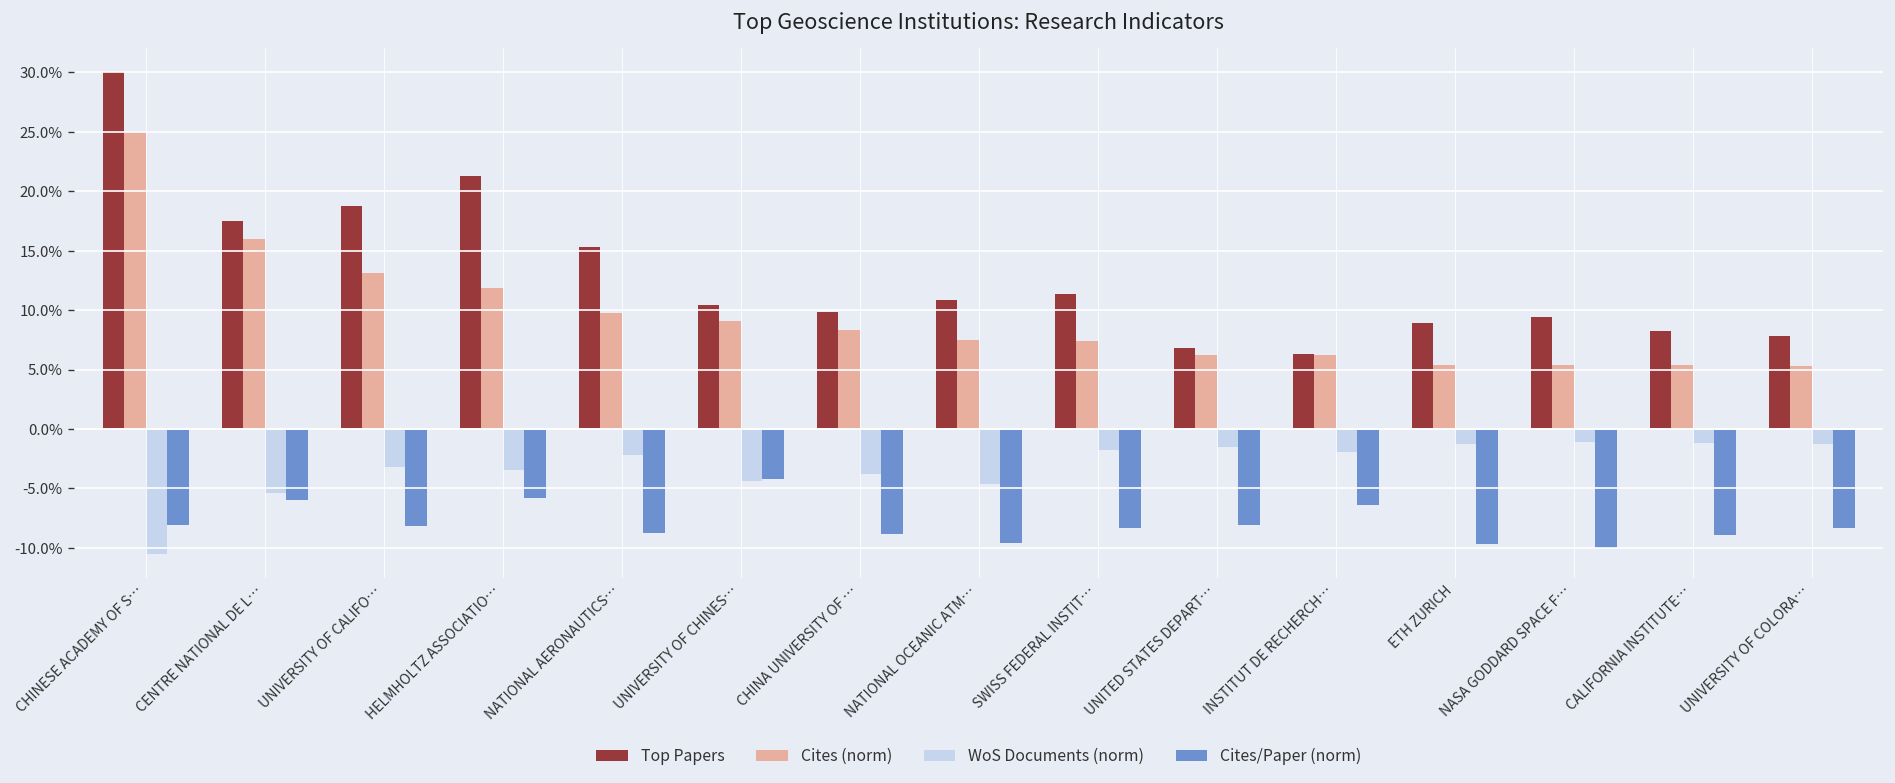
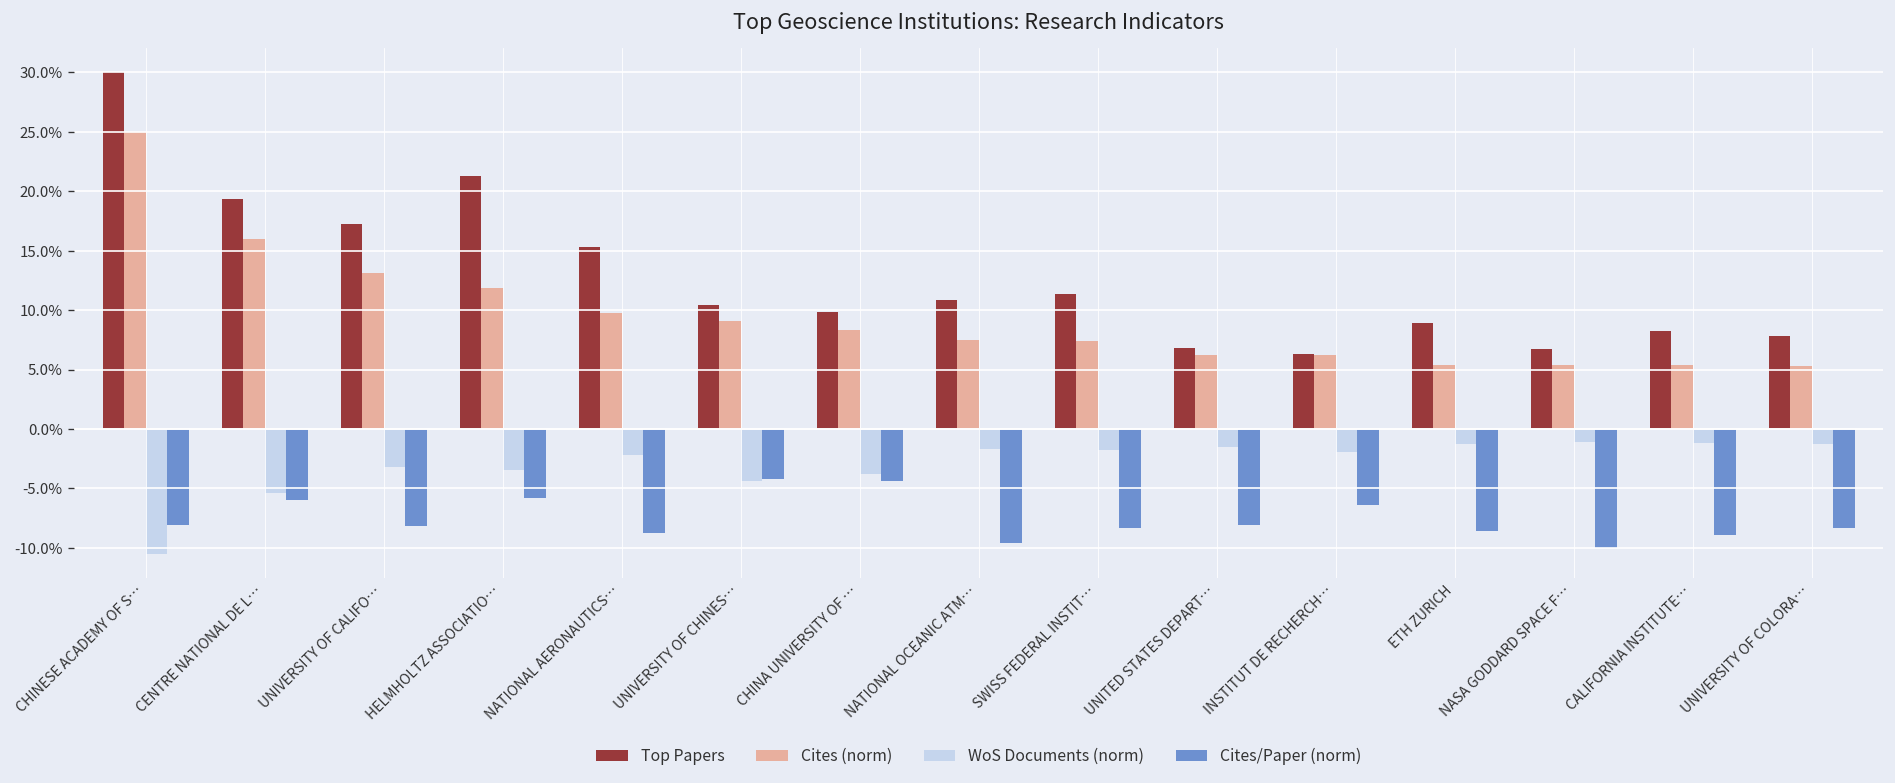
Top Papers, CENTRE NATIONAL DE L…: 17% -> 19%
Top Papers, UNIVERSITY OF CALIFO…: 19% -> 17%
Cites/Paper (norm), CHINA UNIVERSITY OF …: -9% -> -4%
WoS Documents (norm), NATIONAL OCEANIC ATM…: -5% -> -2%
Cites/Paper (norm), ETH ZURICH: -10% -> -9%
Top Papers, NASA GODDARD SPACE F…: 9% -> 7%
